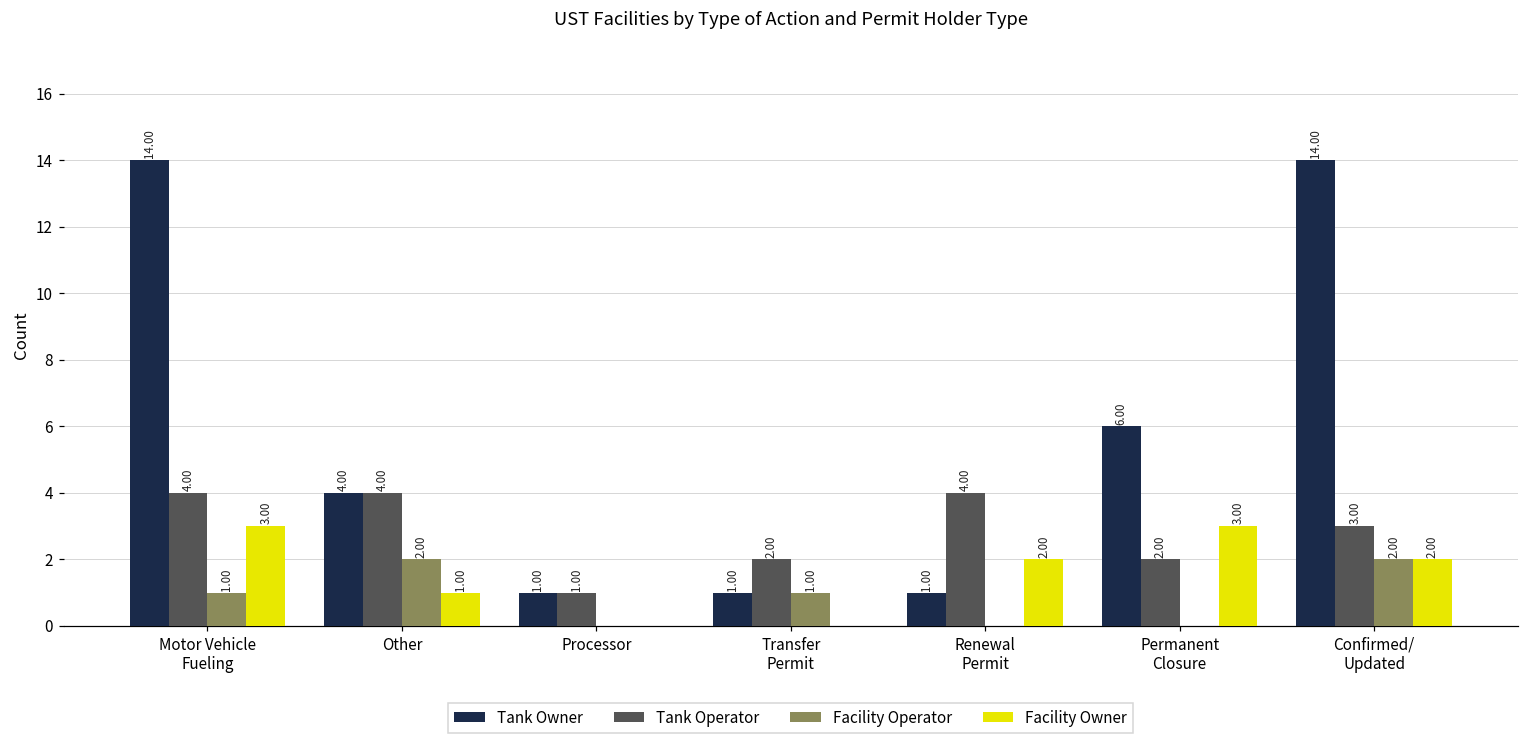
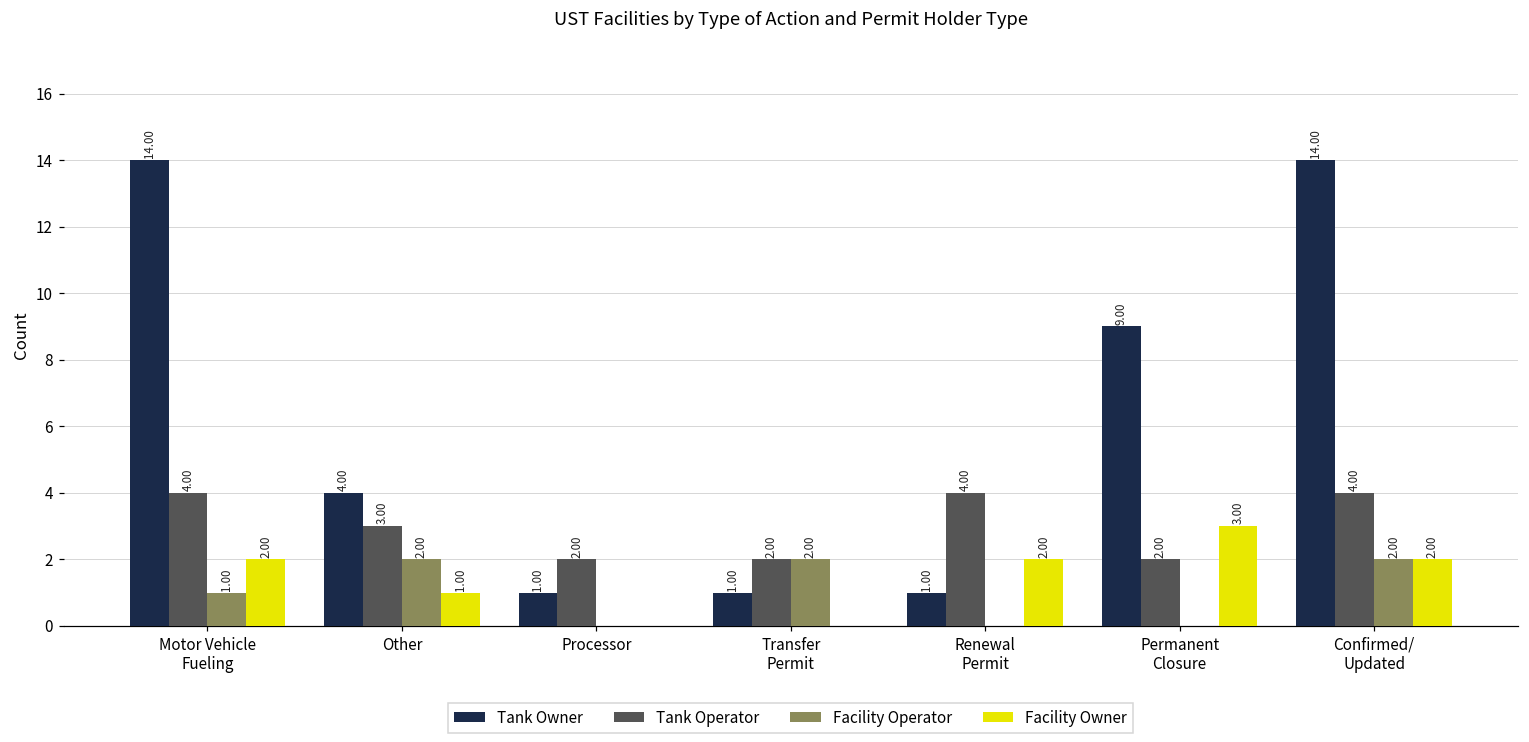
Facility Owner, Motor Vehicle Fueling: 3.00 -> 2.00
Tank Operator, Other: 4.00 -> 3.00
Tank Operator, Processor: 1.00 -> 2.00
Facility Operator, Transfer Permit: 1.00 -> 2.00
Tank Owner, Permanent Closure: 6.00 -> 9.00
Tank Operator, Confirmed/ Updated: 3.00 -> 4.00
